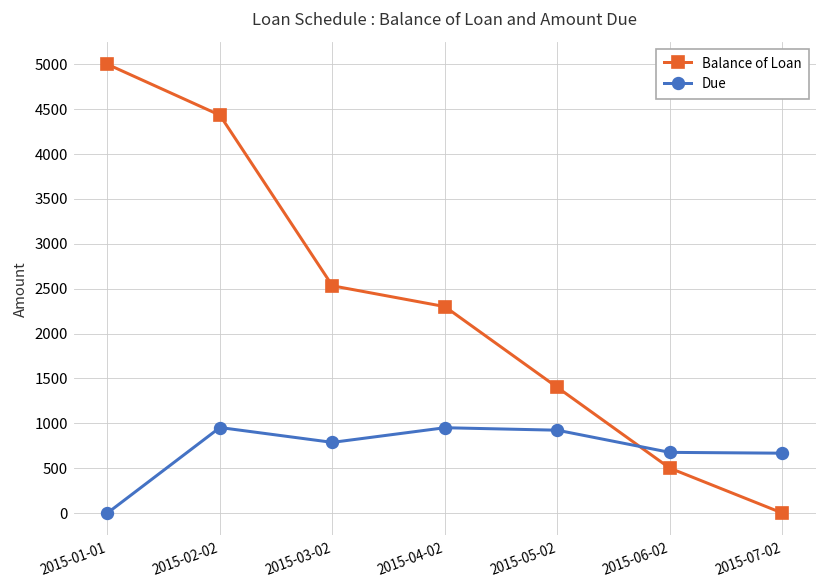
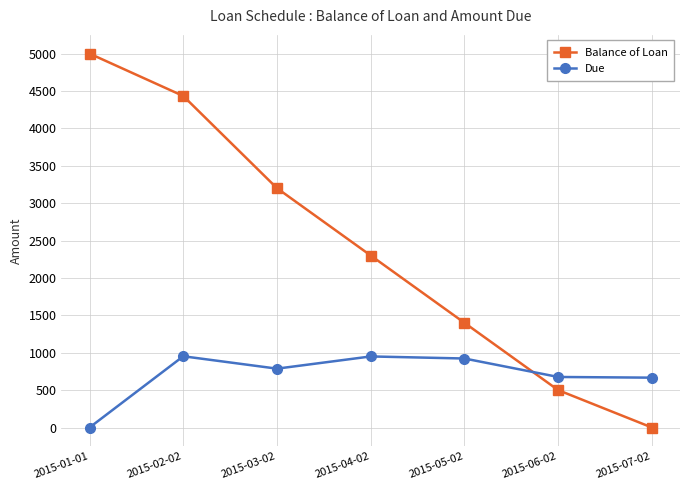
Balance of Loan, 2015-03-02: 2500 -> 3200
